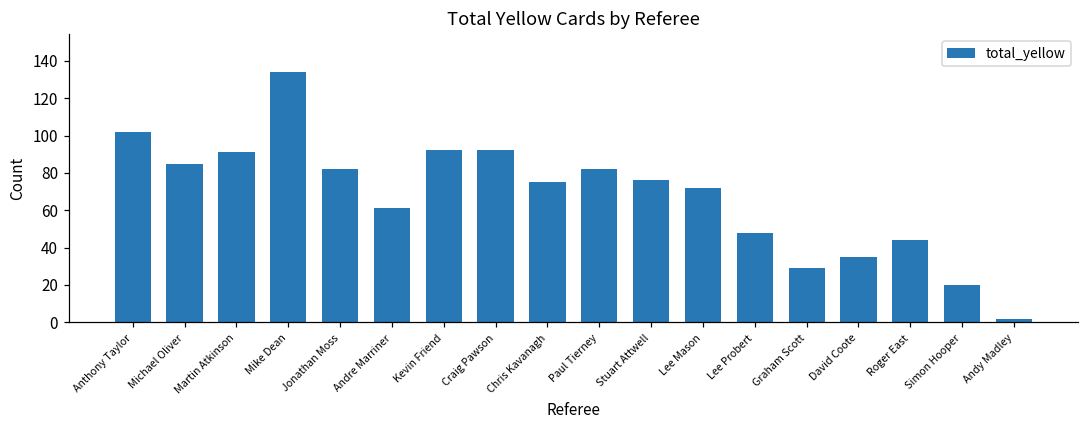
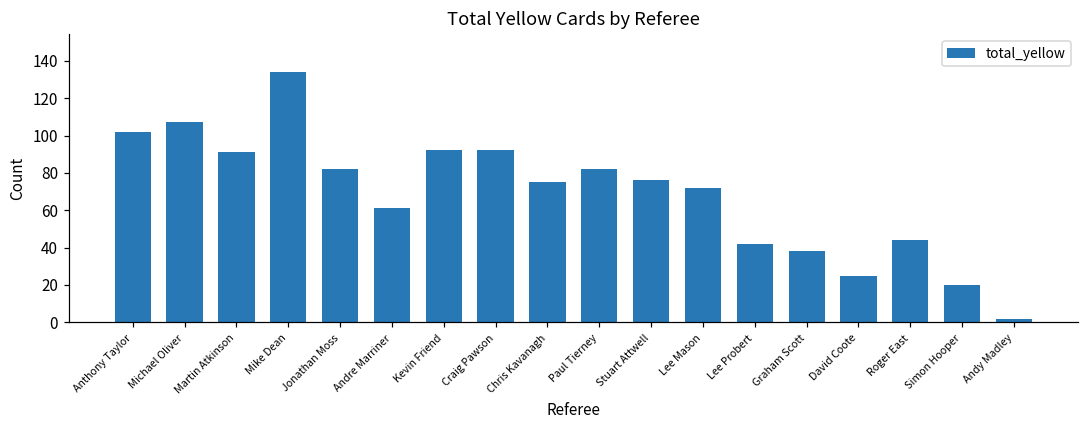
Michael Oliver: 85 -> 107
Lee Probert: 48 -> 42
Graham Scott: 29 -> 38
David Coote: 35 -> 25
